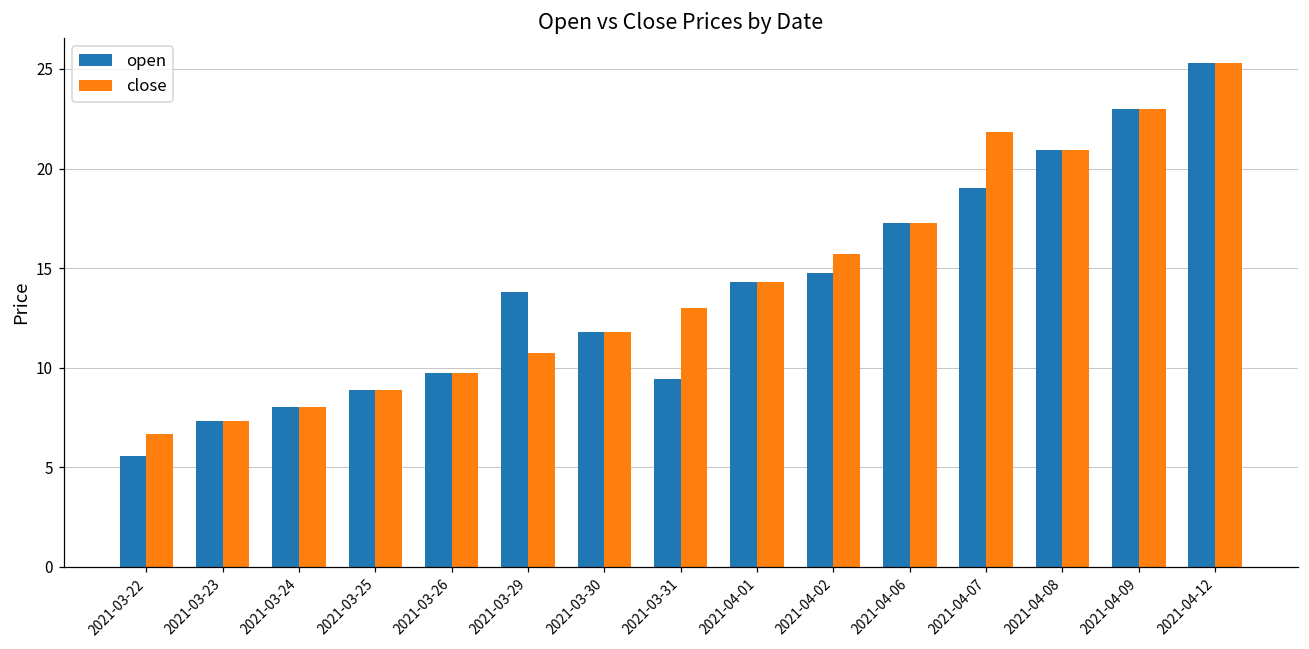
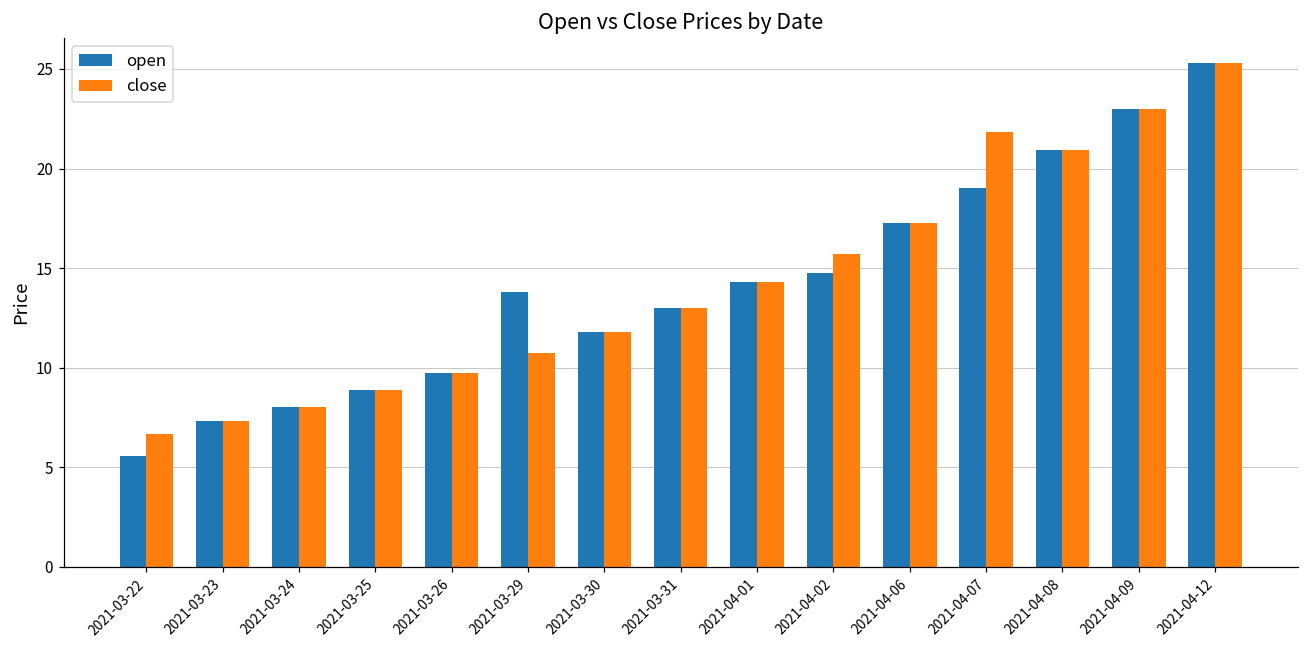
open, 2021-03-31: 9.4 -> 13.0
